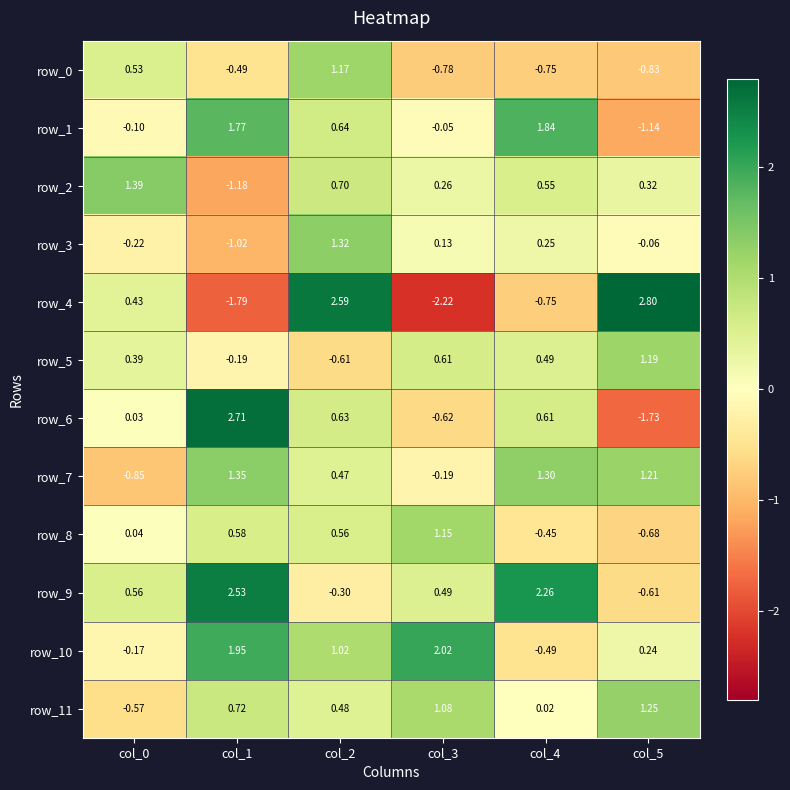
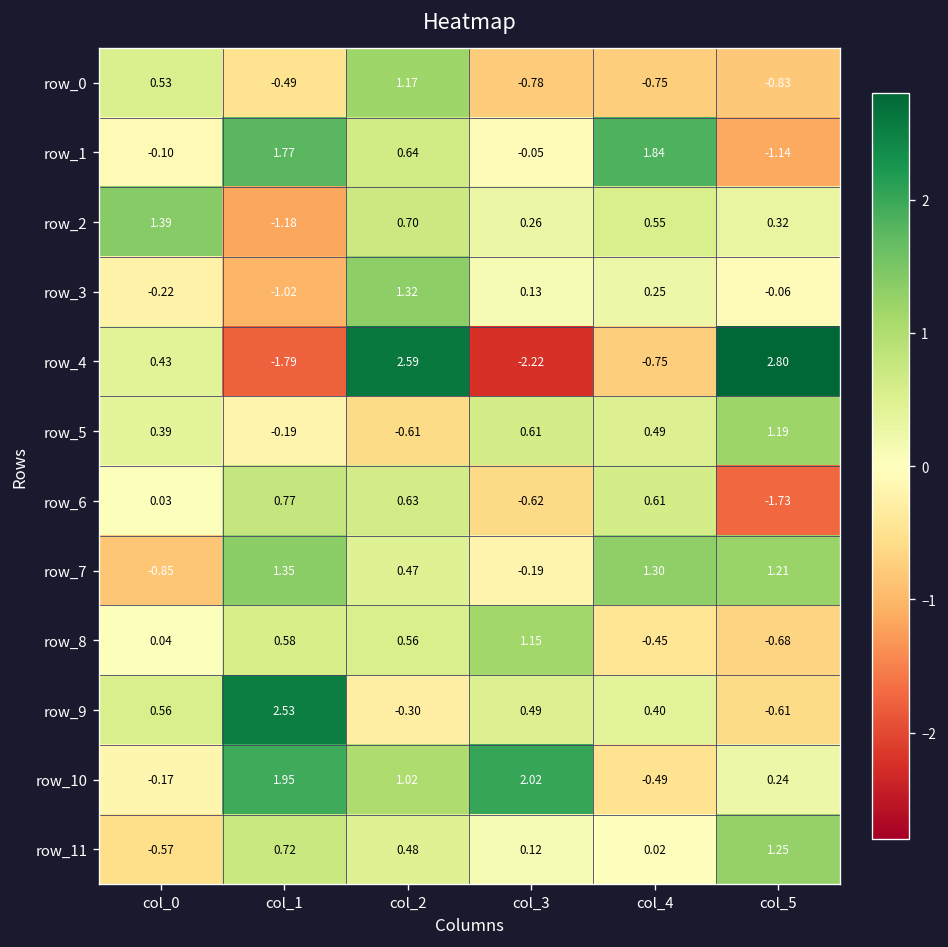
row_6, col_1: 2.71 -> 0.77
row_9, col_4: 2.26 -> 0.40
row_11, col_3: 1.08 -> 0.12
